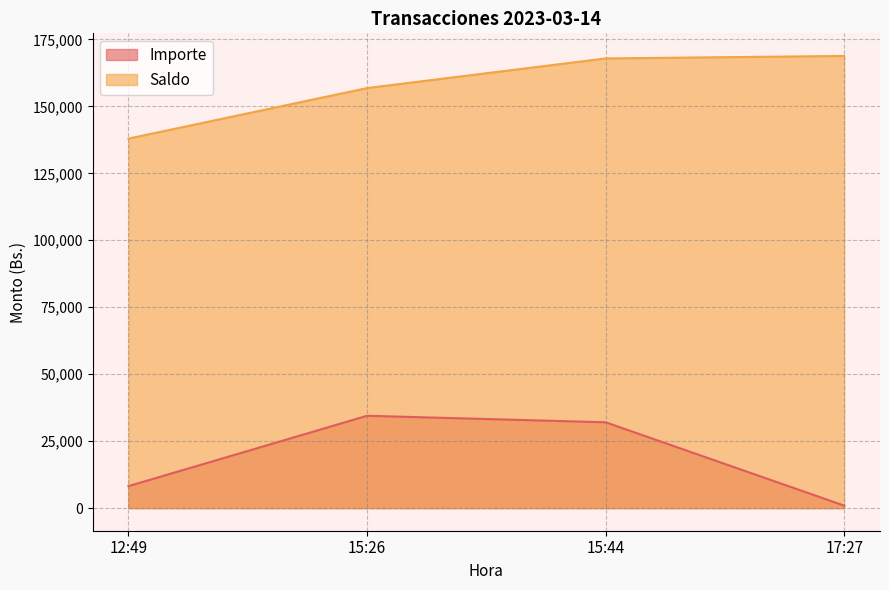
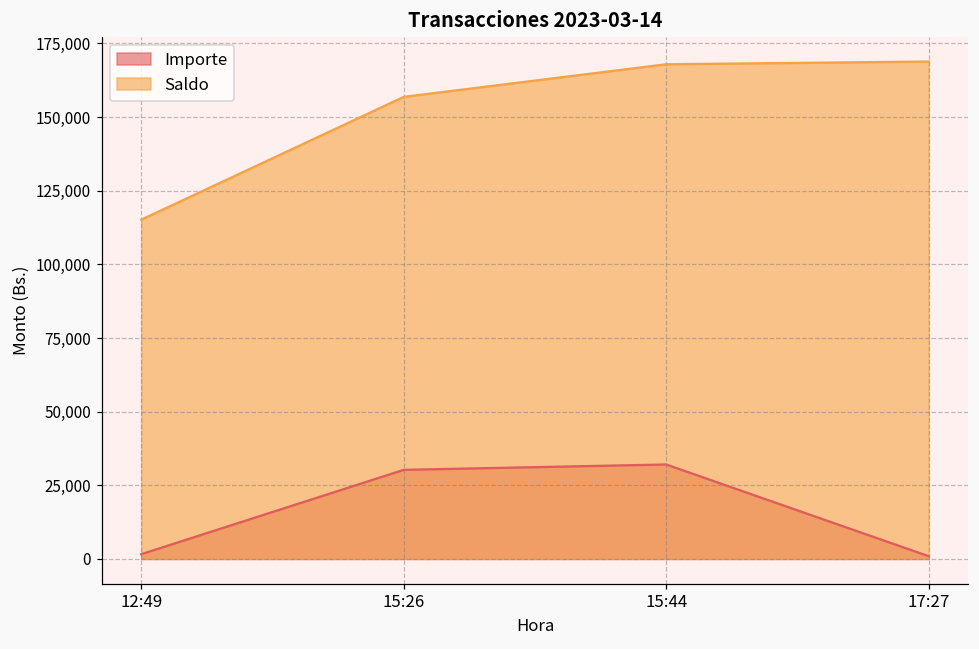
Importe, 12:49: 8,000 -> 2,000
Saldo, 12:49: 138,000 -> 115,000
Importe, 15:26: 34,000 -> 30,000
